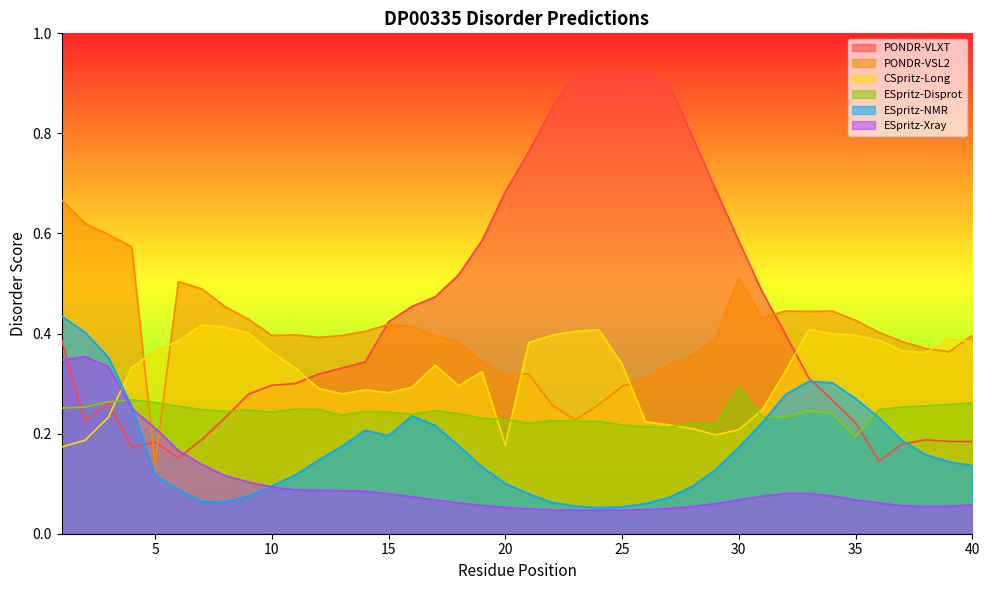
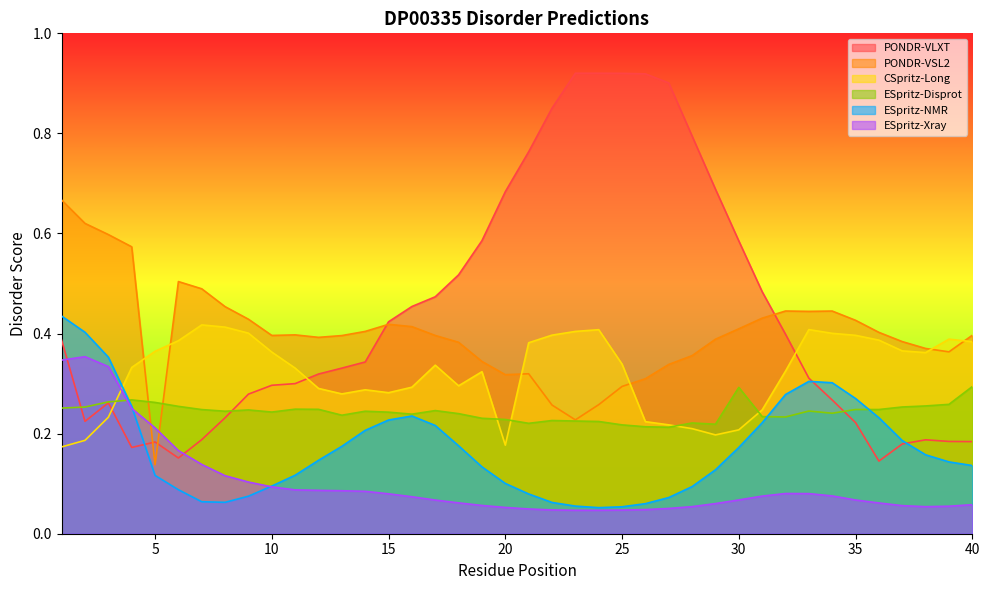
ESpritz-NMR, 15: 0.20 -> 0.23
PONDR-VSL2, 30: 0.51 -> 0.41
ESpritz-Disprot, 35: 0.19 -> 0.25
ESpritz-Disprot, 40: 0.26 -> 0.29
